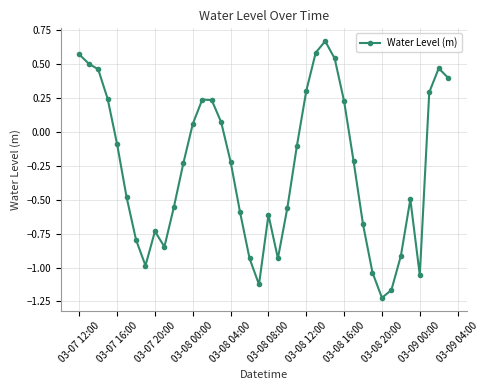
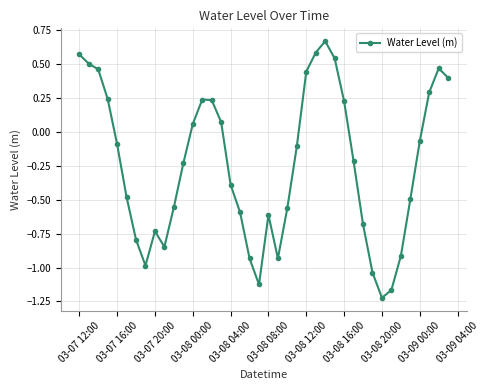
03-08 04:00: -0.22 -> -0.39
03-08 12:00: 0.30 -> 0.45
03-09 00:00: -1.06 -> -0.07
